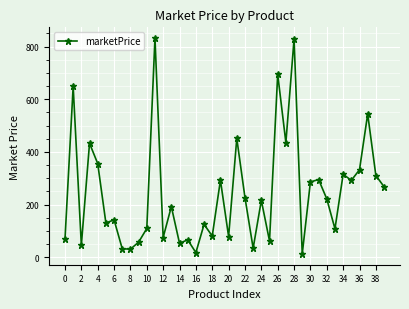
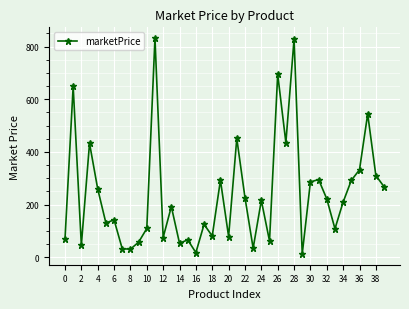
4: 360 -> 260
34: 320 -> 210
